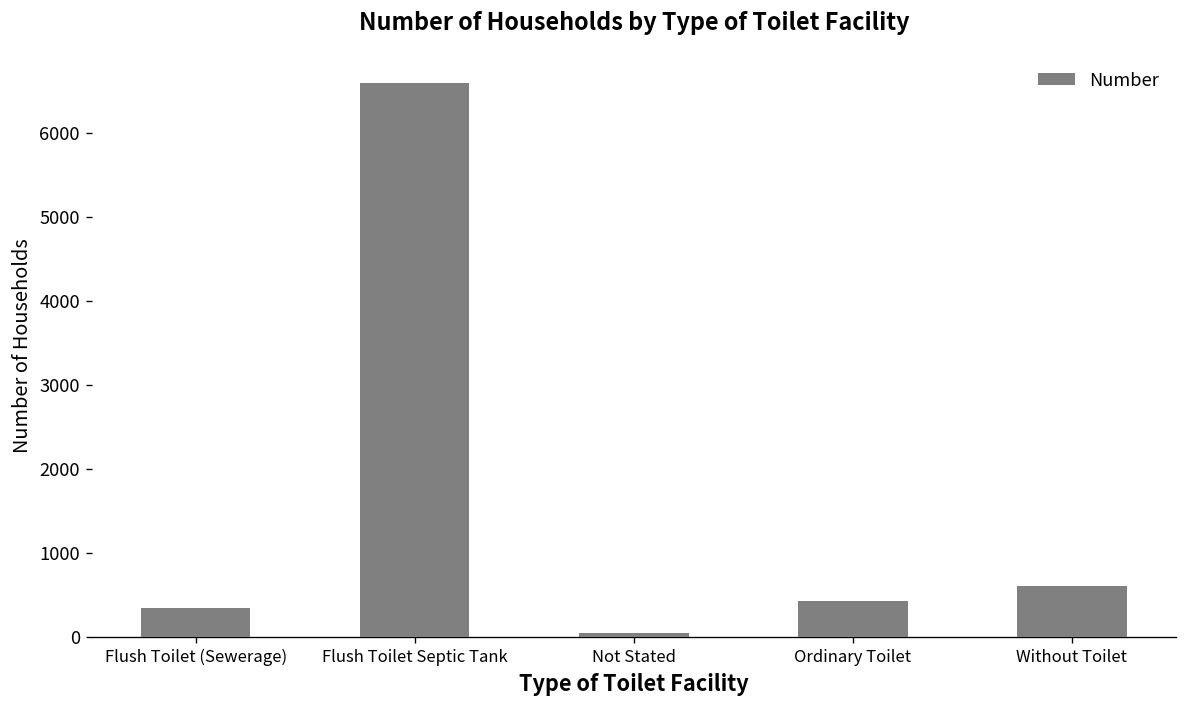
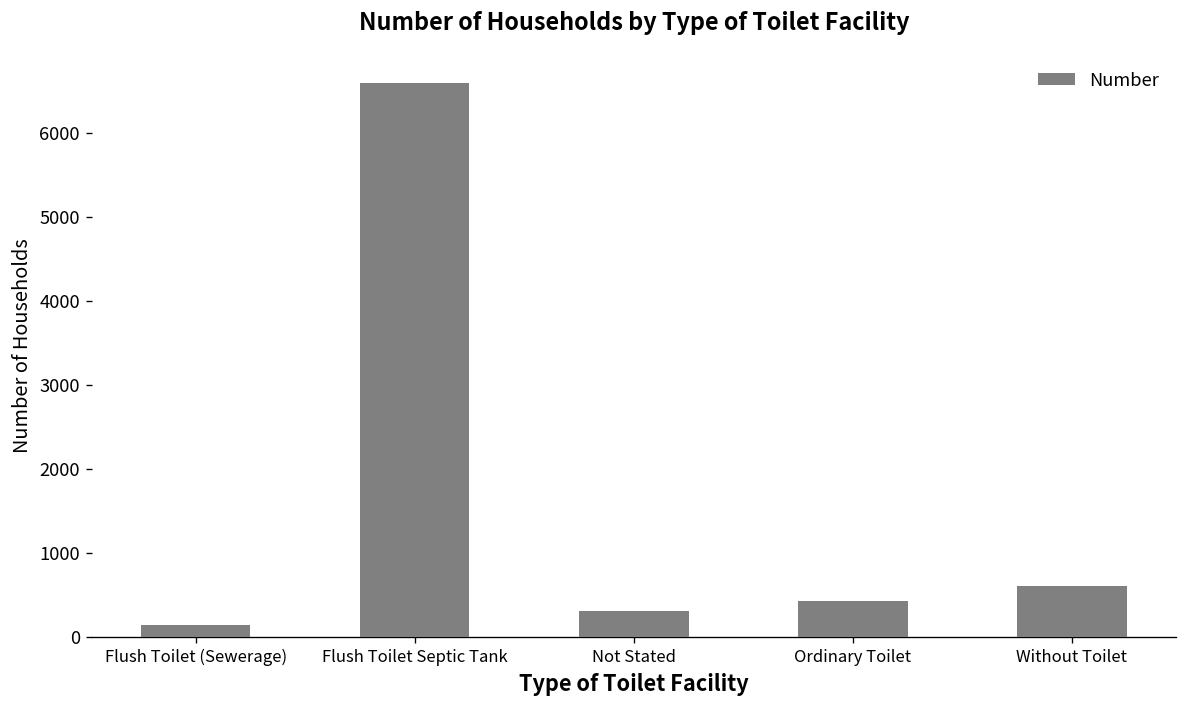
Flush Toilet (Sewerage): 300 -> 100
Not Stated: 100 -> 300
